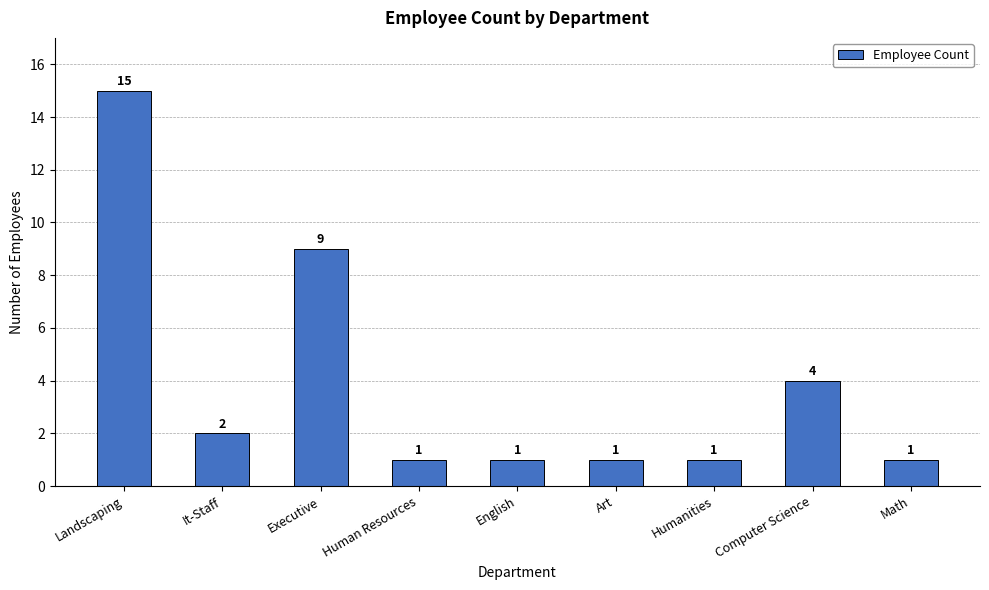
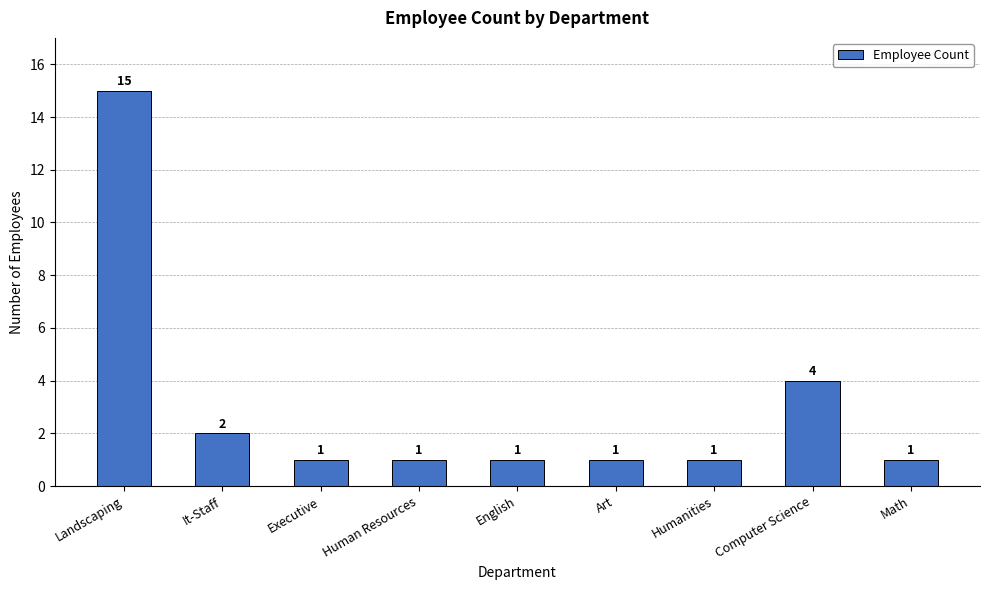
Executive: 9 -> 1
